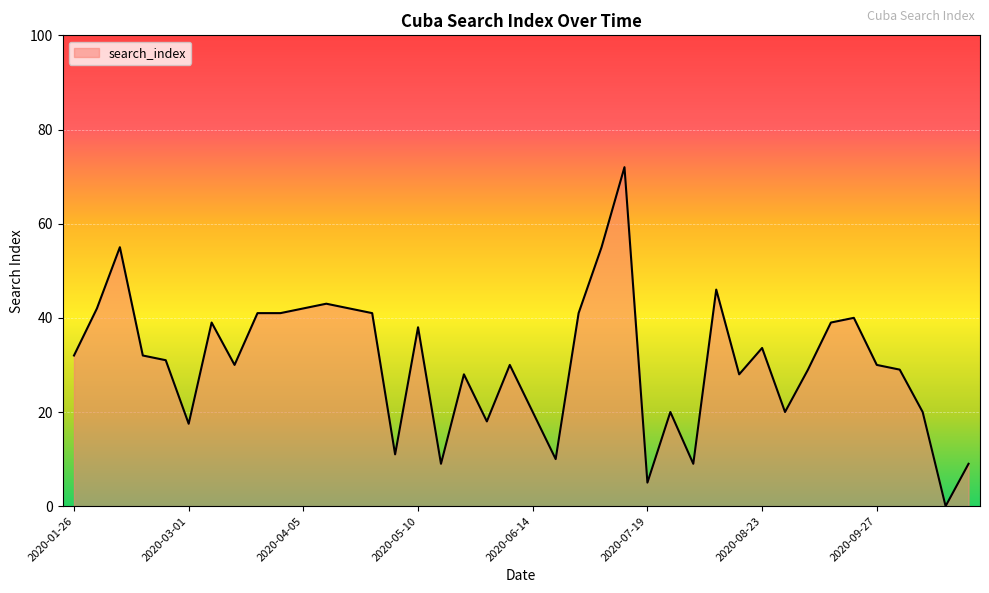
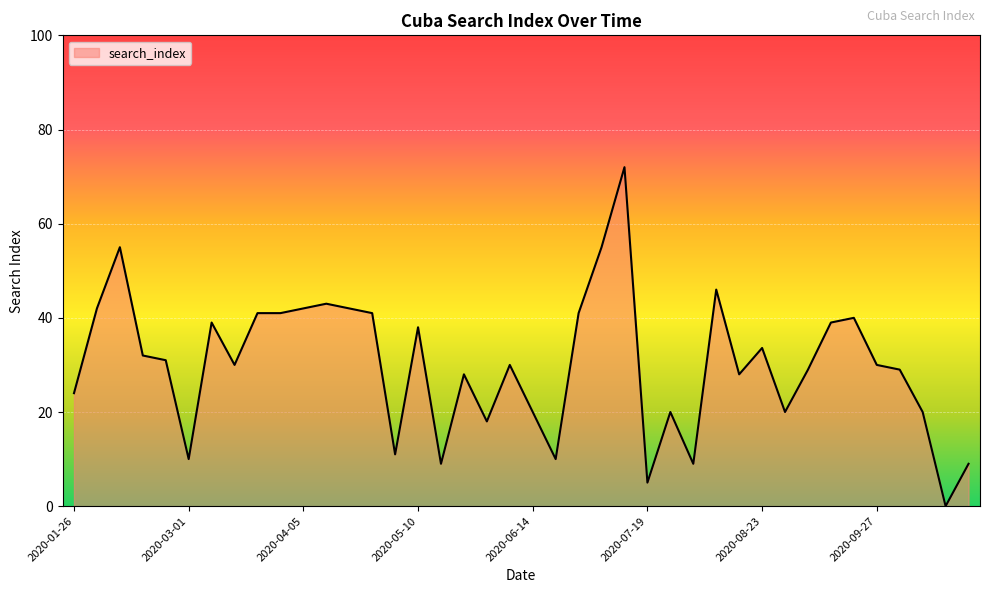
2020-01-26: 32 -> 24
2020-03-01: 18 -> 10
